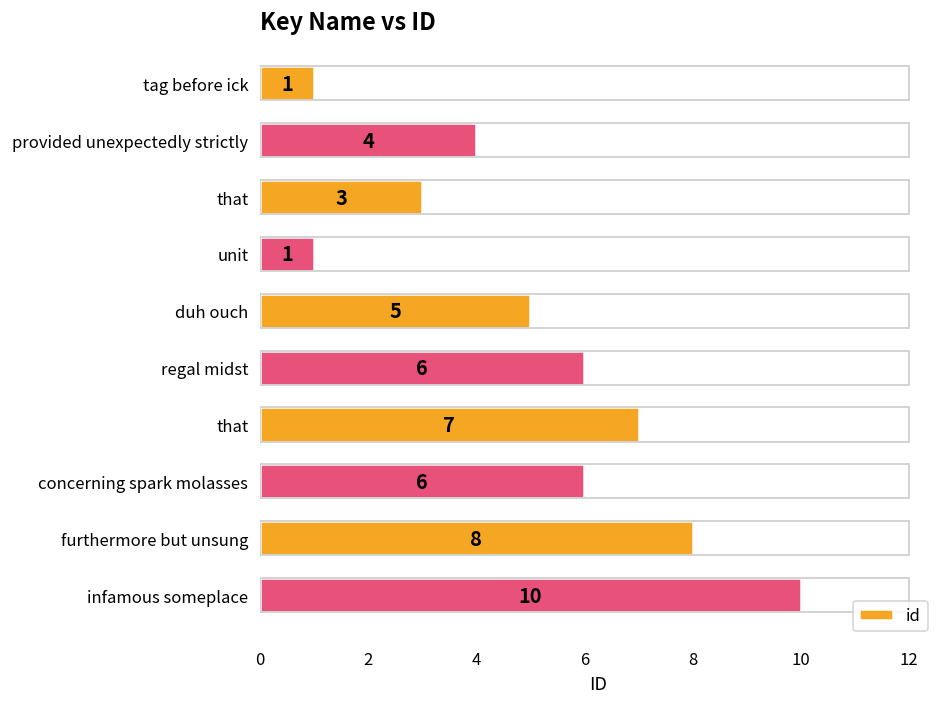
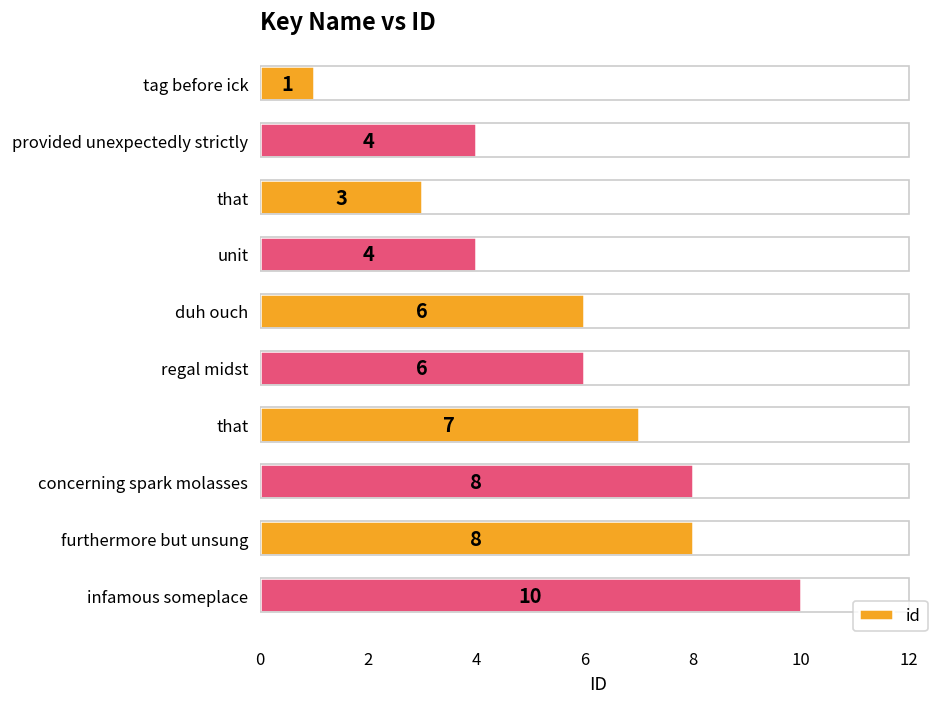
unit: 1 -> 4
duh ouch: 5 -> 6
concerning spark molasses: 6 -> 8
